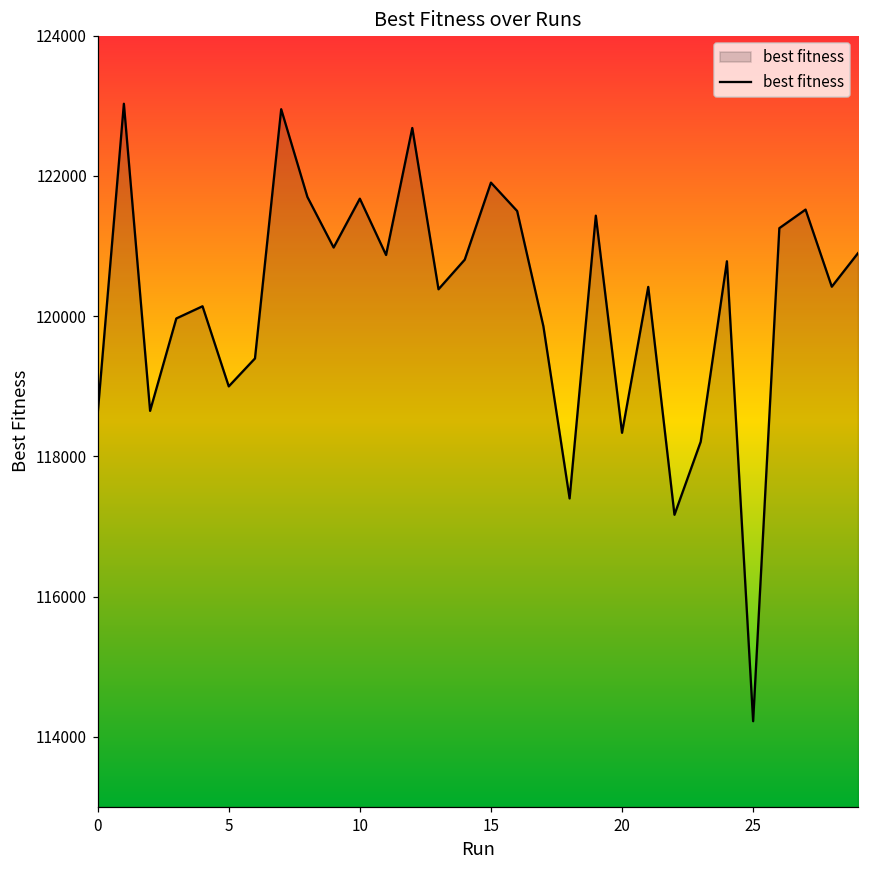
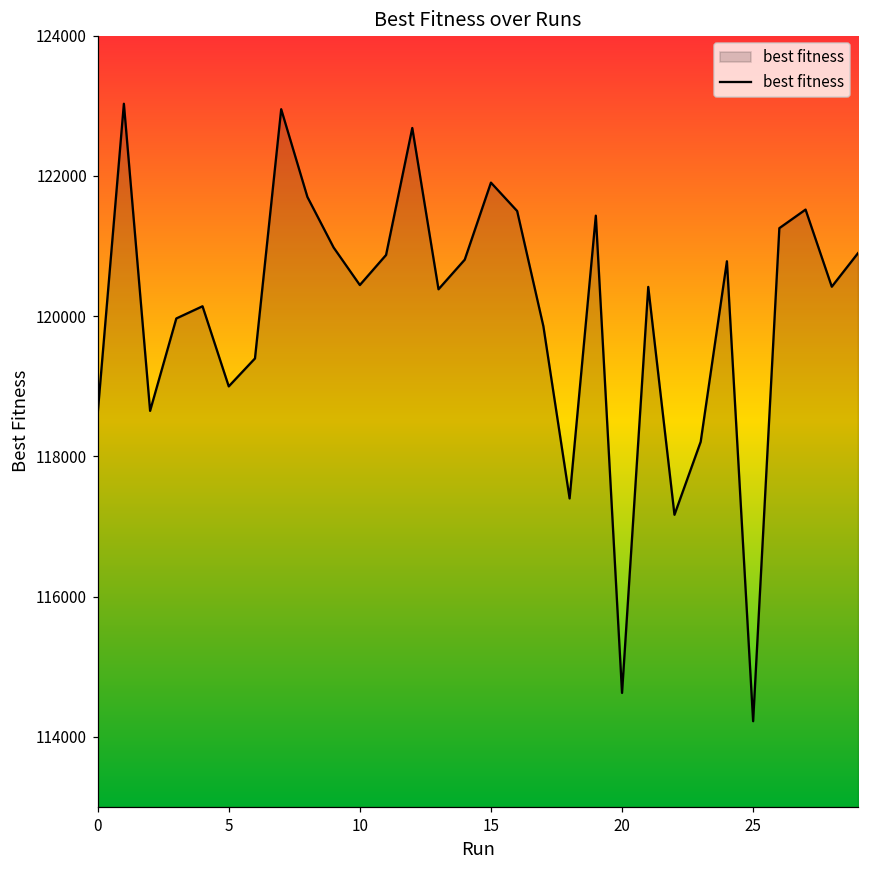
10: 121700 -> 120400
20: 118300 -> 114600
